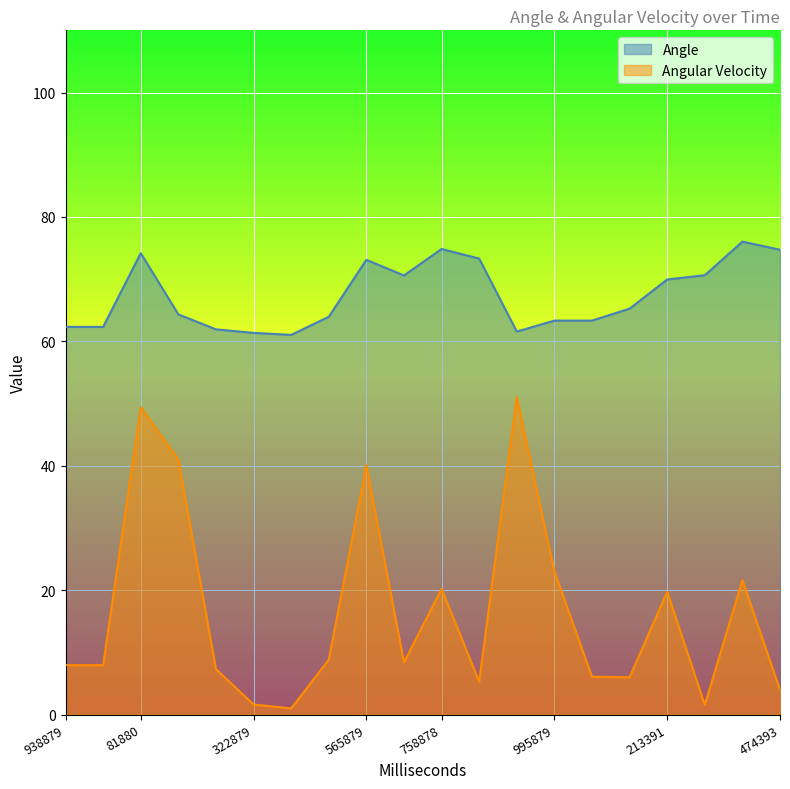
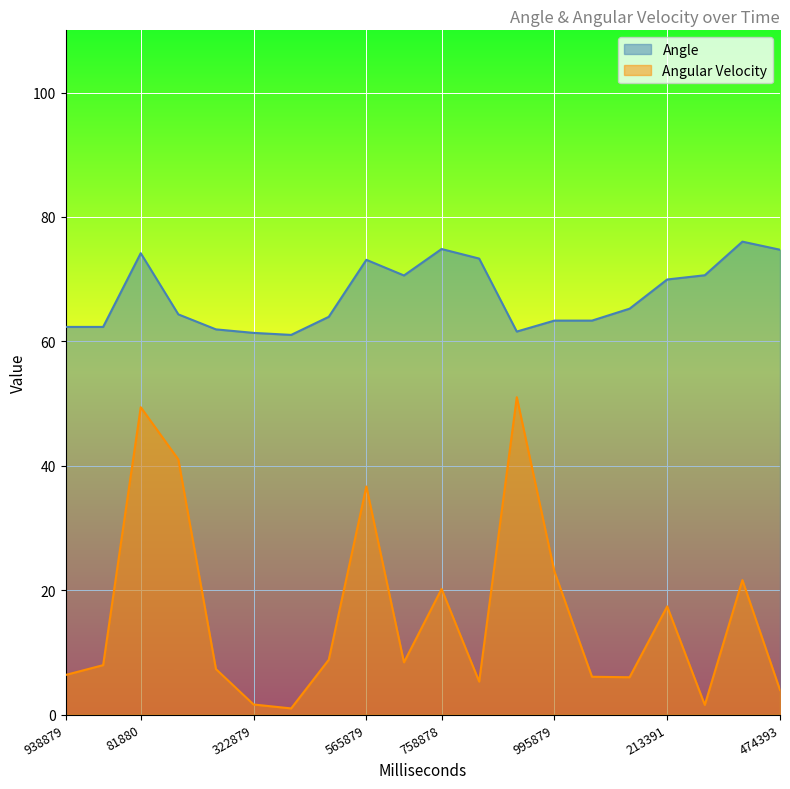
Angular Velocity, 938879: 8 -> 6
Angular Velocity, 565879: 40 -> 37
Angular Velocity, 213391: 20 -> 17
